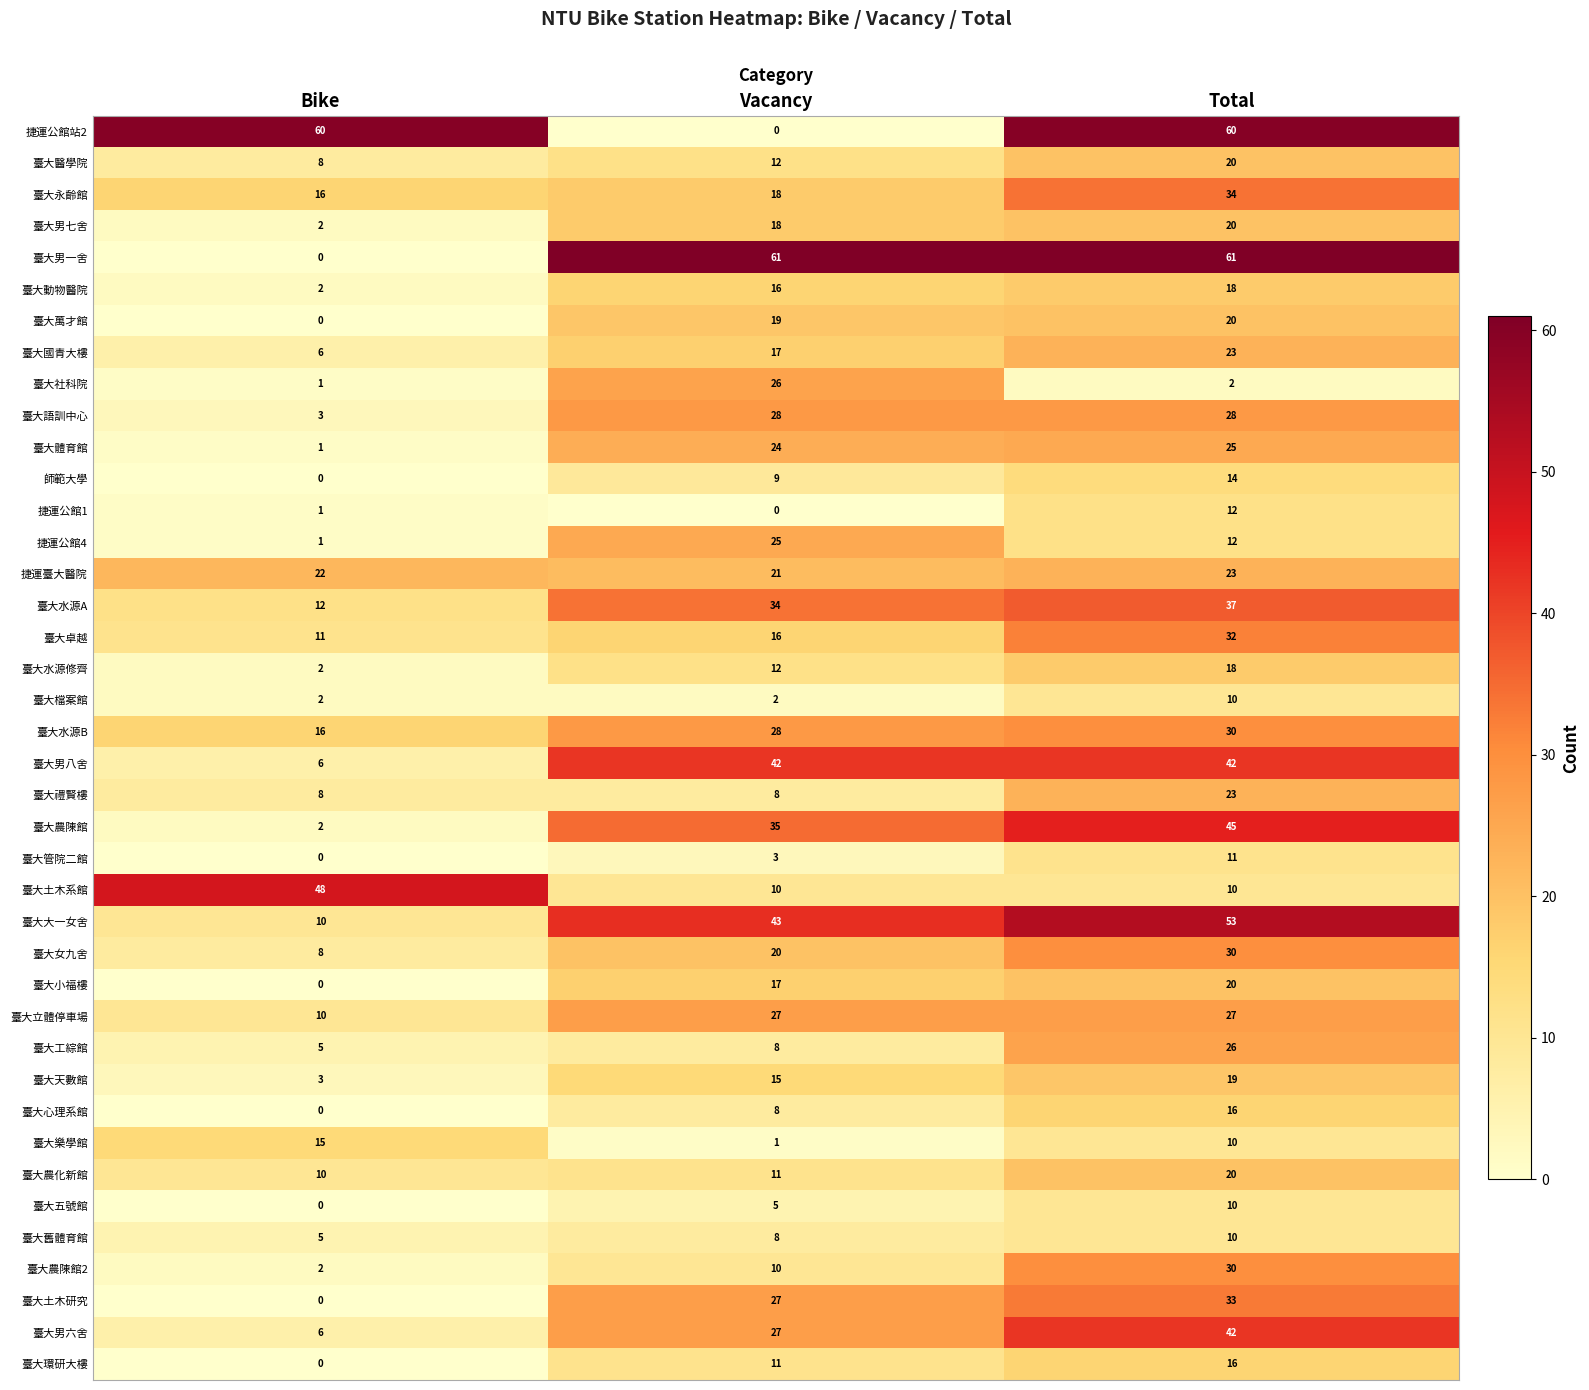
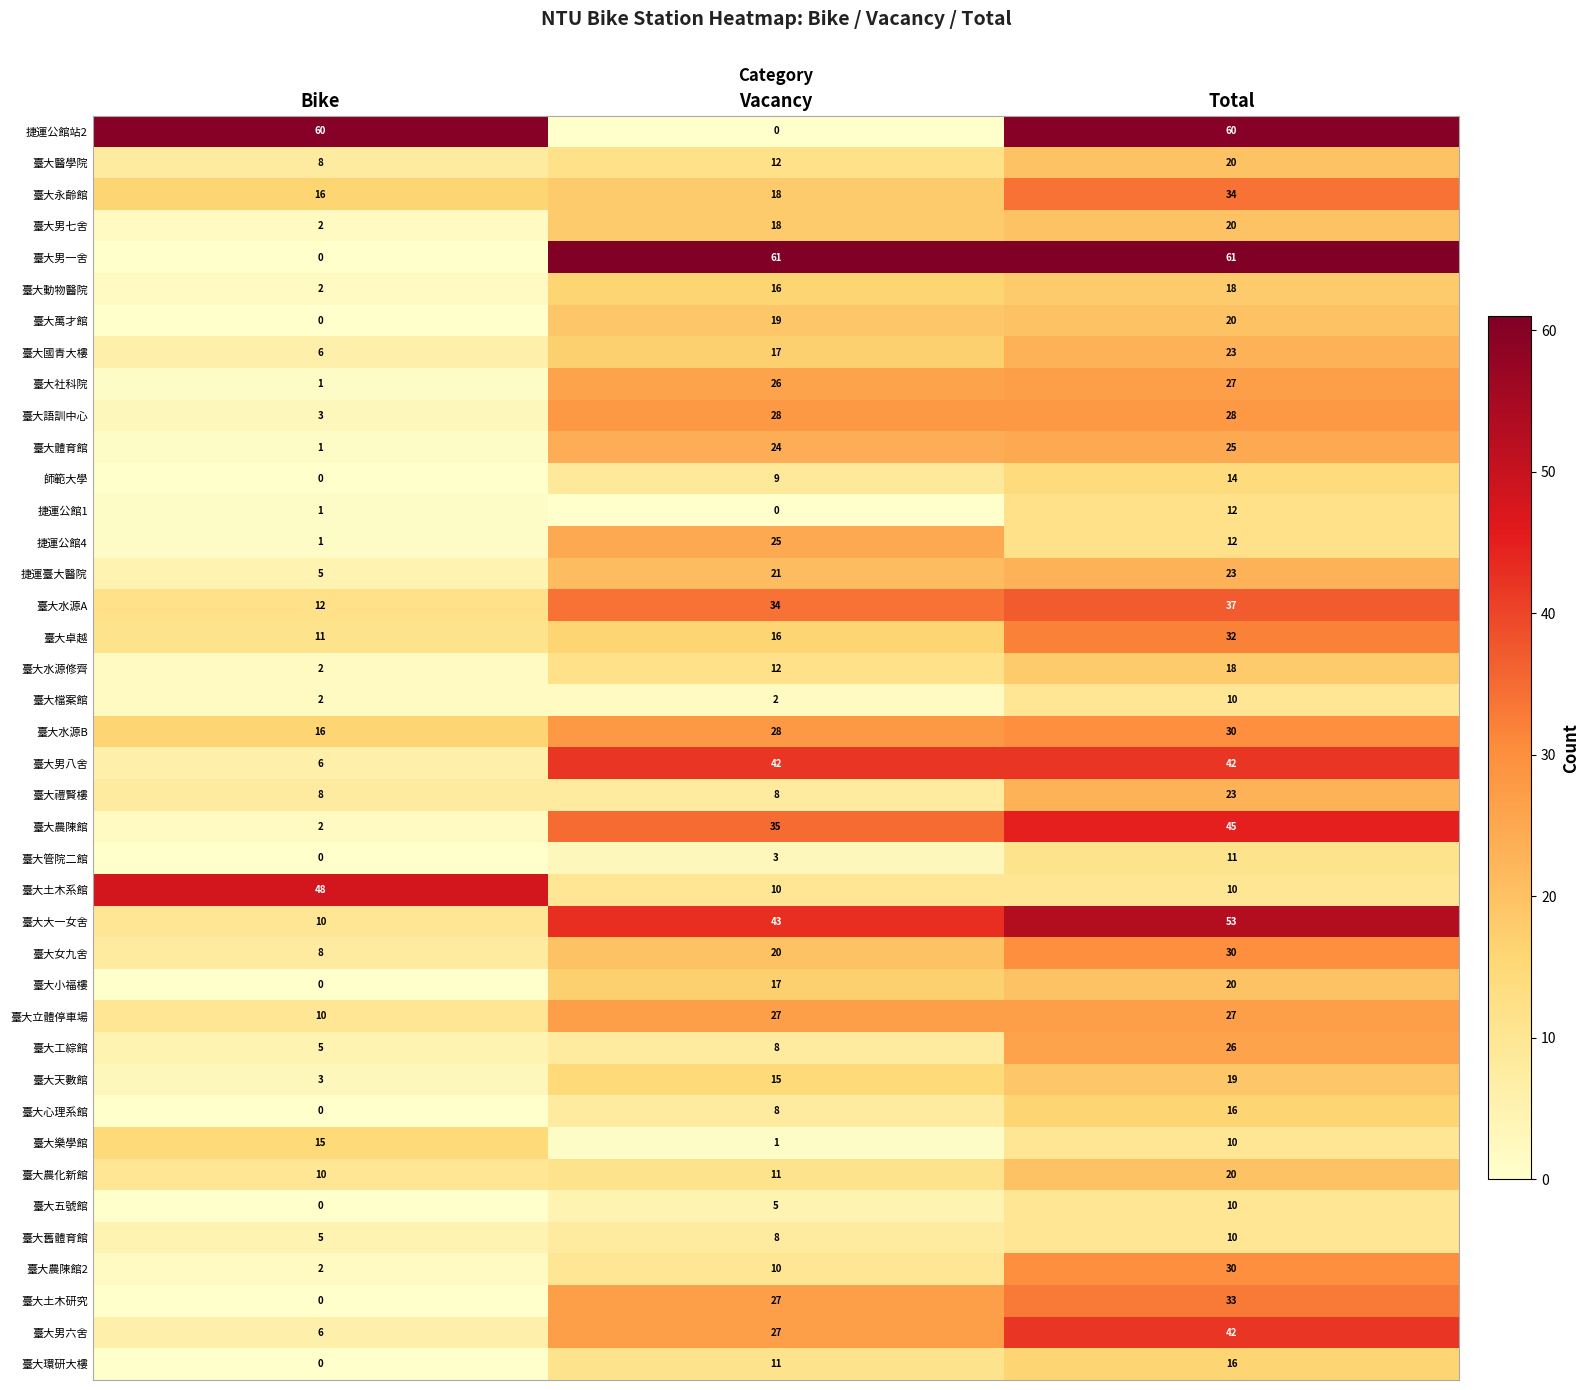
臺大社科院, Total: 2 -> 27
捷運臺大醫院, Bike: 22 -> 5
